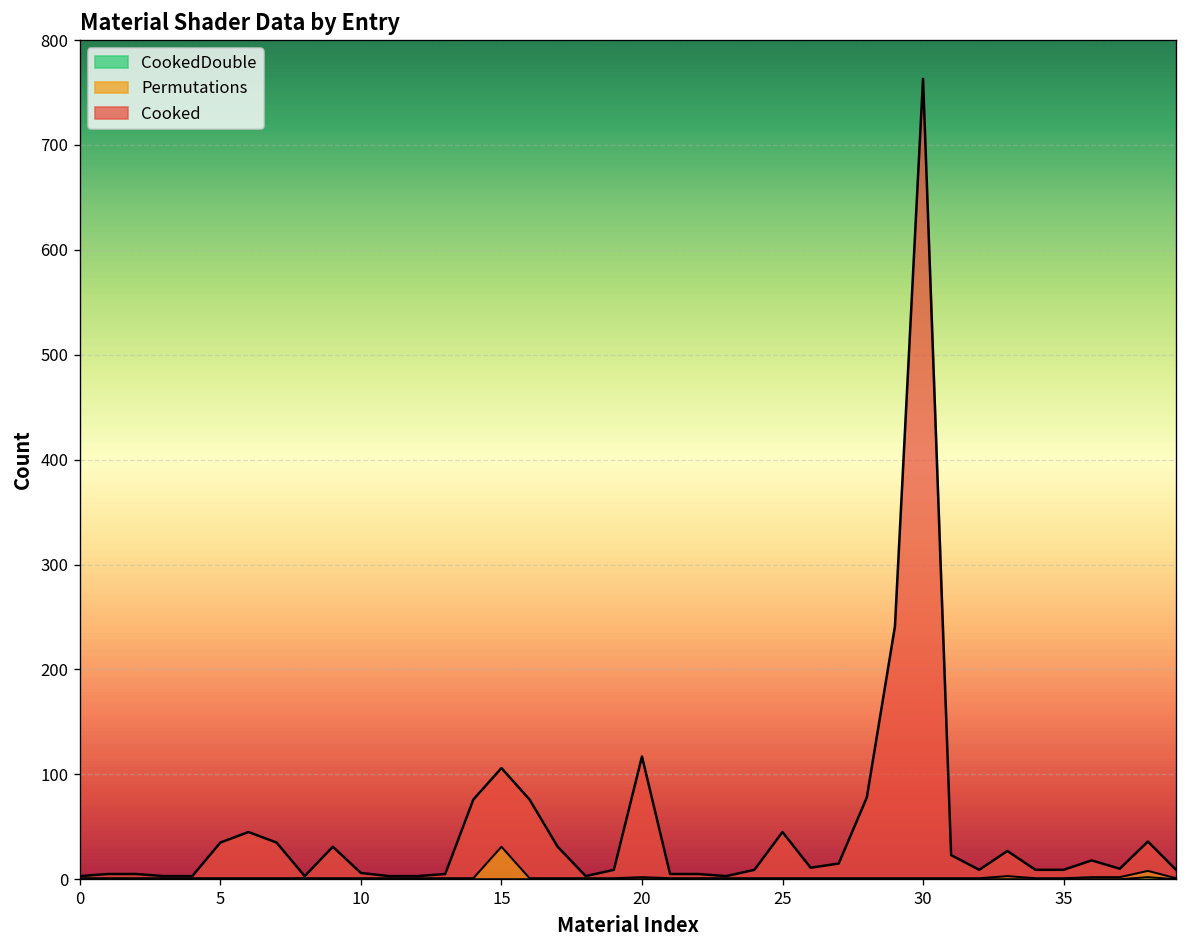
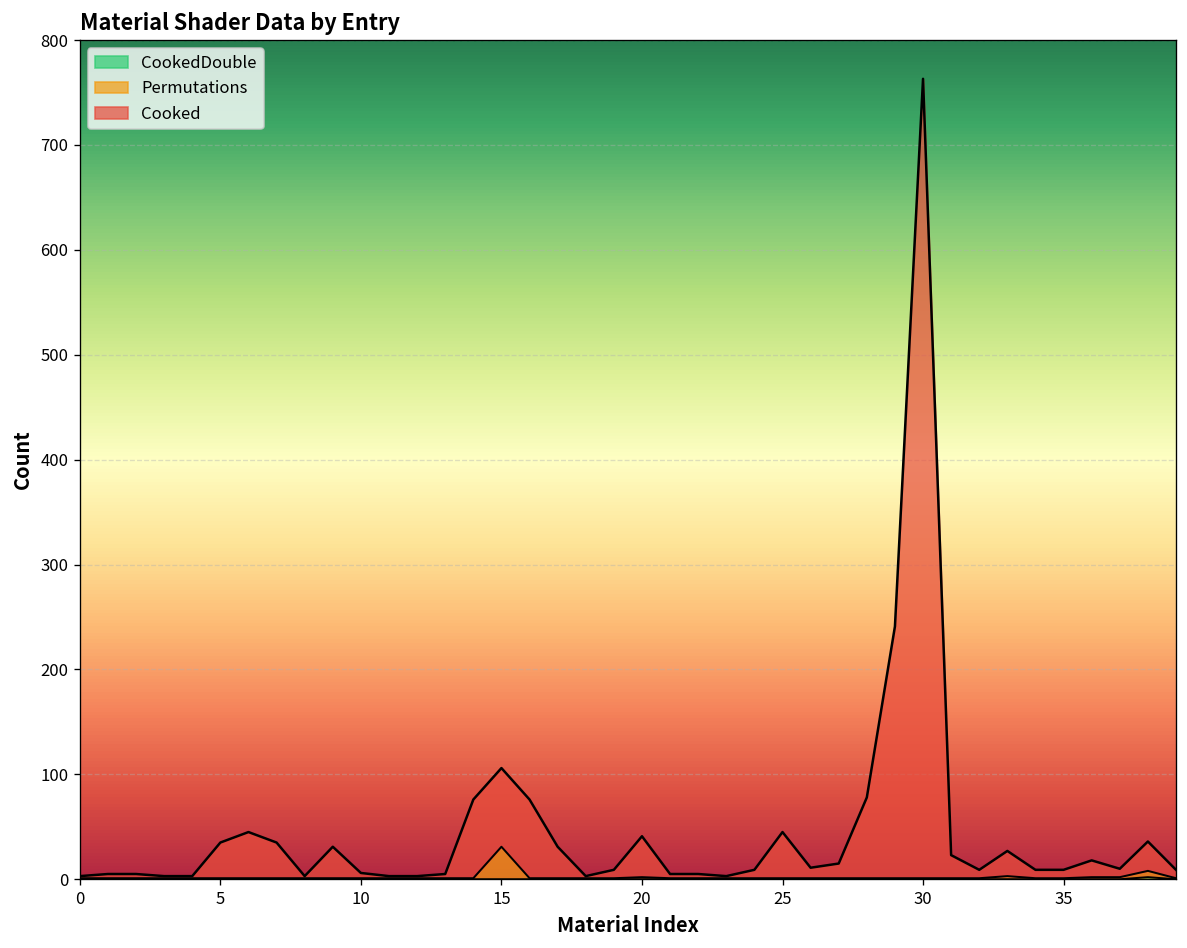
Cooked, 20: 120 -> 40
